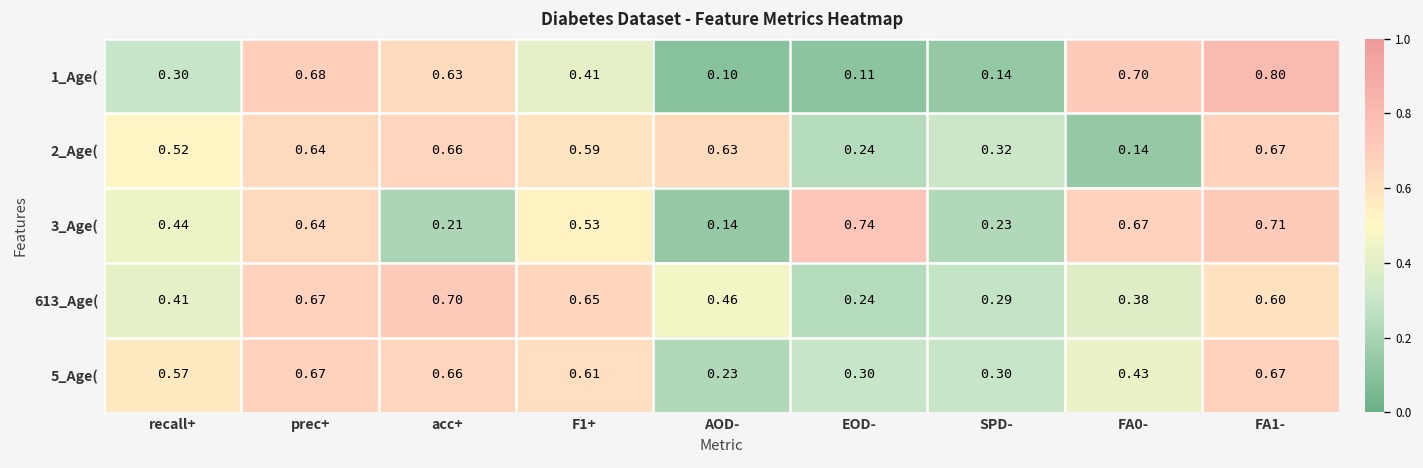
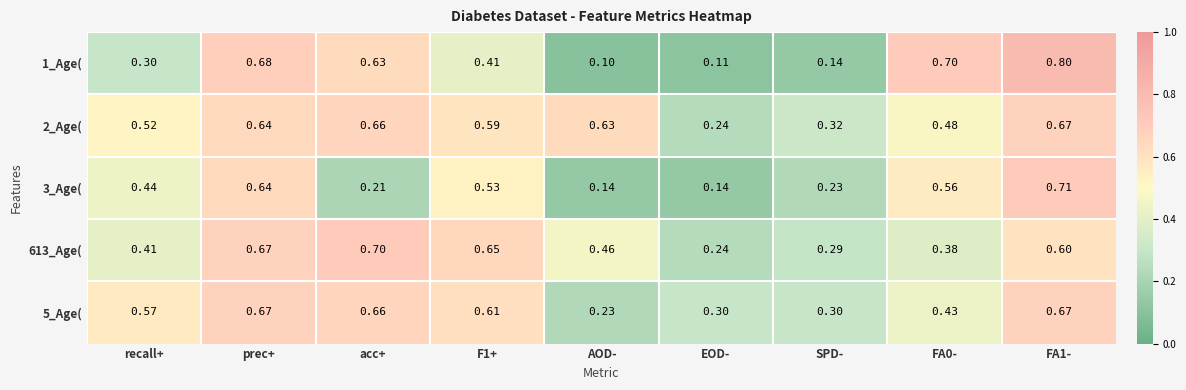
2_Age(, FA0-: 0.14 -> 0.48
3_Age(, EOD-: 0.74 -> 0.14
3_Age(, FA0-: 0.67 -> 0.56
